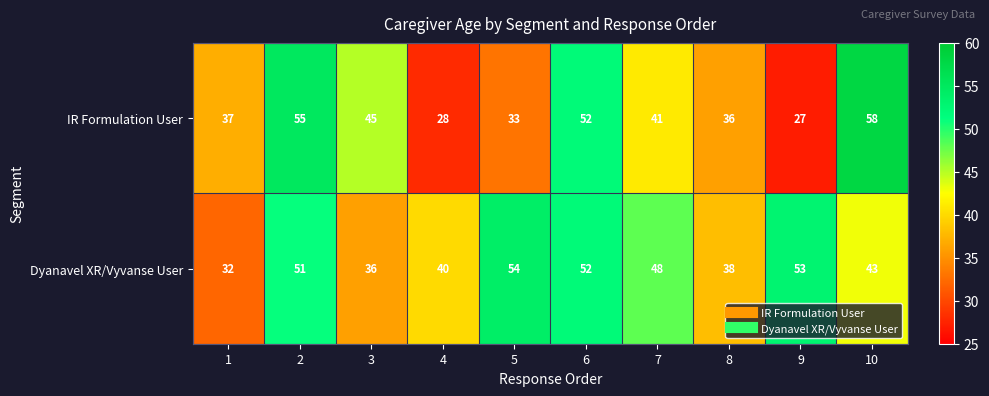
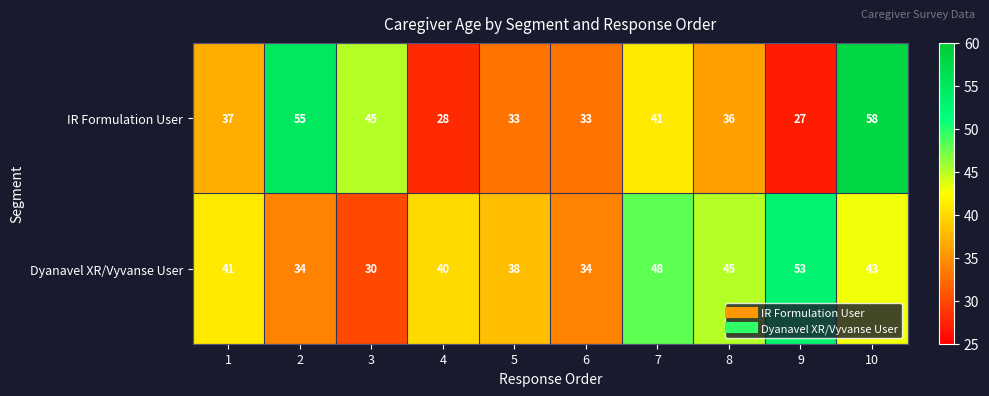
IR Formulation User, 6: 52 -> 33
Dyanavel XR/Vyvanse User, 1: 32 -> 41
Dyanavel XR/Vyvanse User, 2: 51 -> 34
Dyanavel XR/Vyvanse User, 3: 36 -> 30
Dyanavel XR/Vyvanse User, 5: 54 -> 38
Dyanavel XR/Vyvanse User, 6: 52 -> 34
Dyanavel XR/Vyvanse User, 8: 38 -> 45
